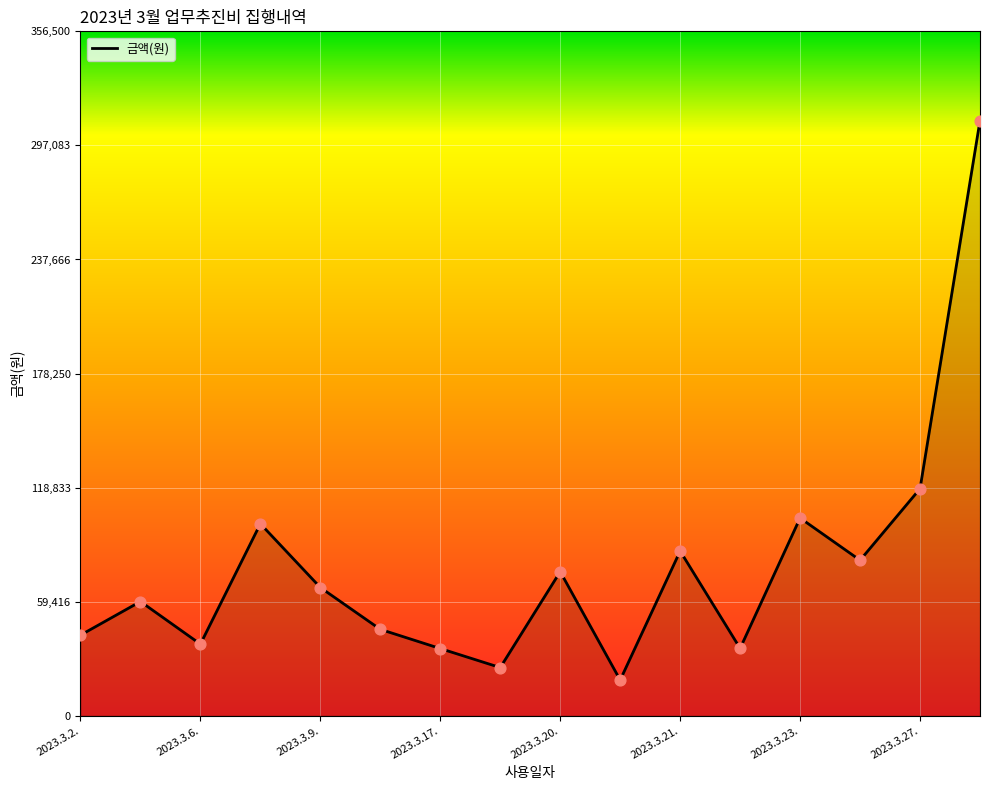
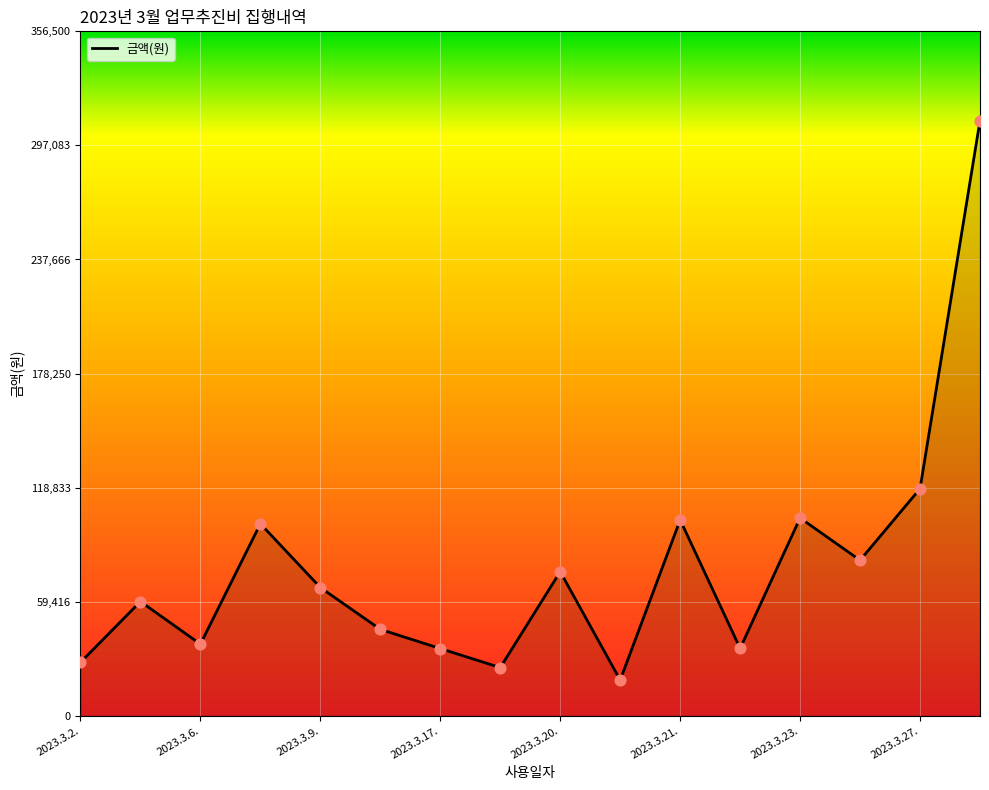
2023.3.2.: 42,000 -> 28,000
2023.3.21.: 86,000 -> 102,000
